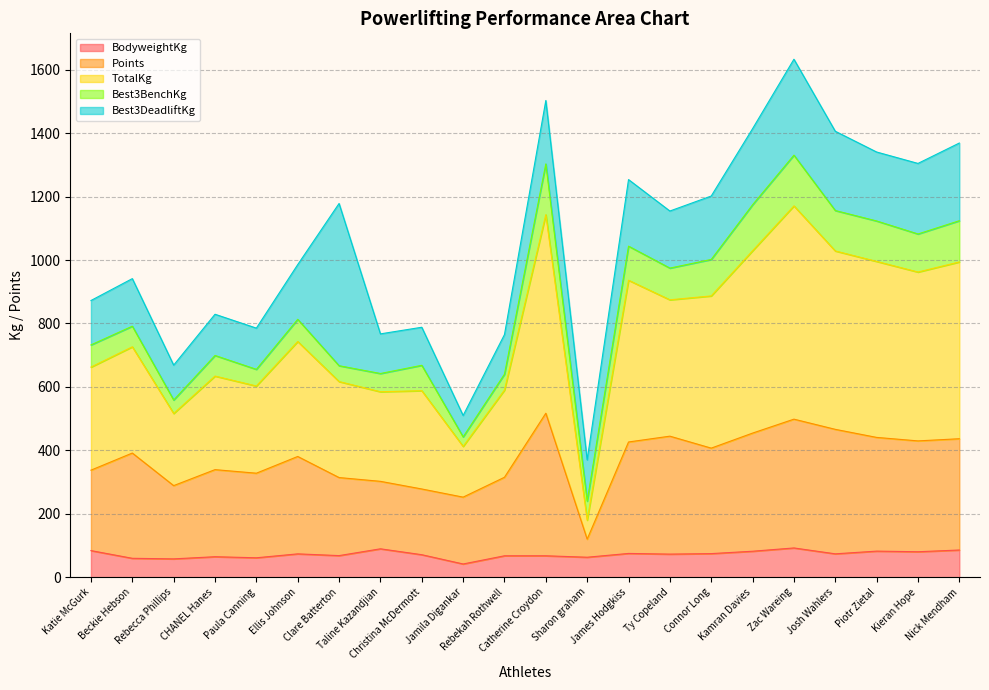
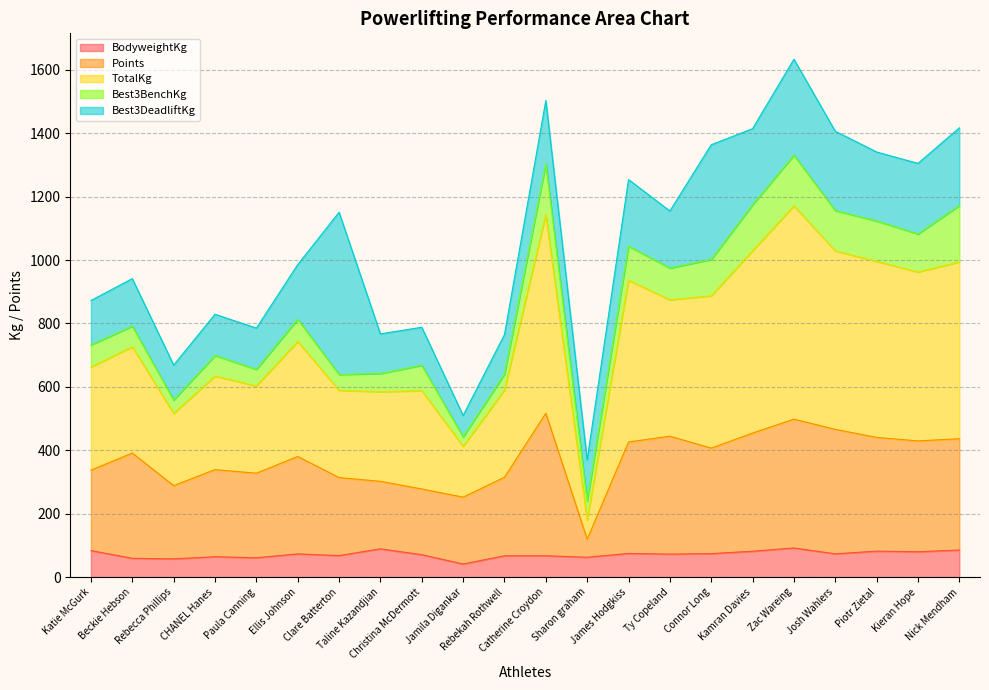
TotalKg, Clare Batterton: 300 -> 280
Best3DeadliftKg, Connor Long: 200 -> 360
Best3BenchKg, Nick Mendham: 130 -> 180
